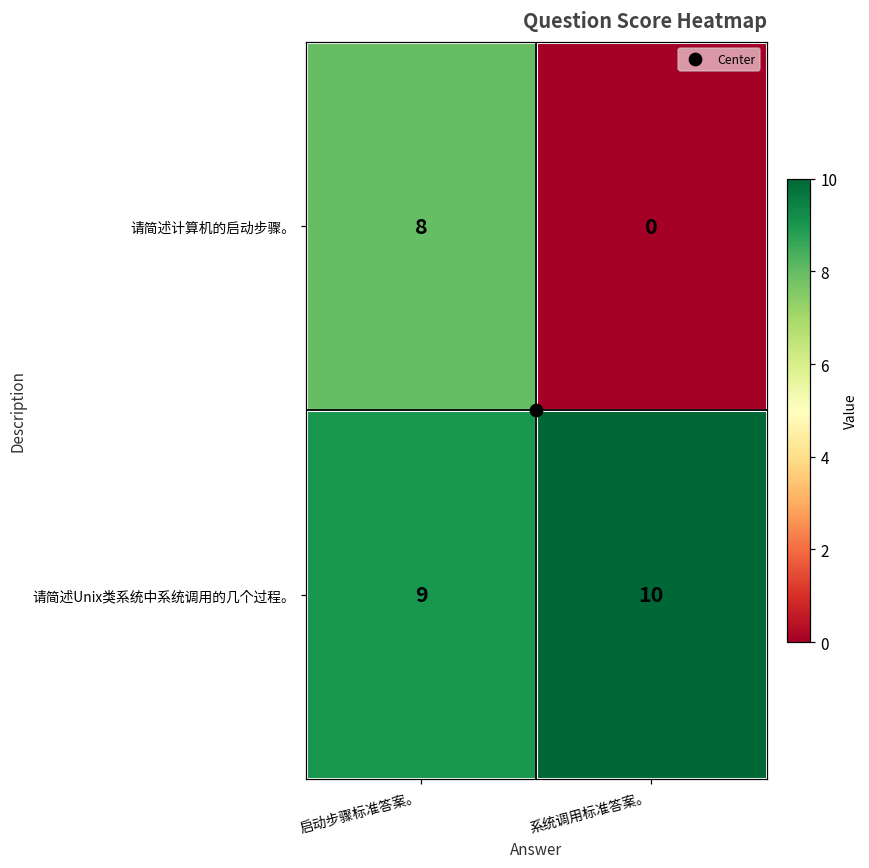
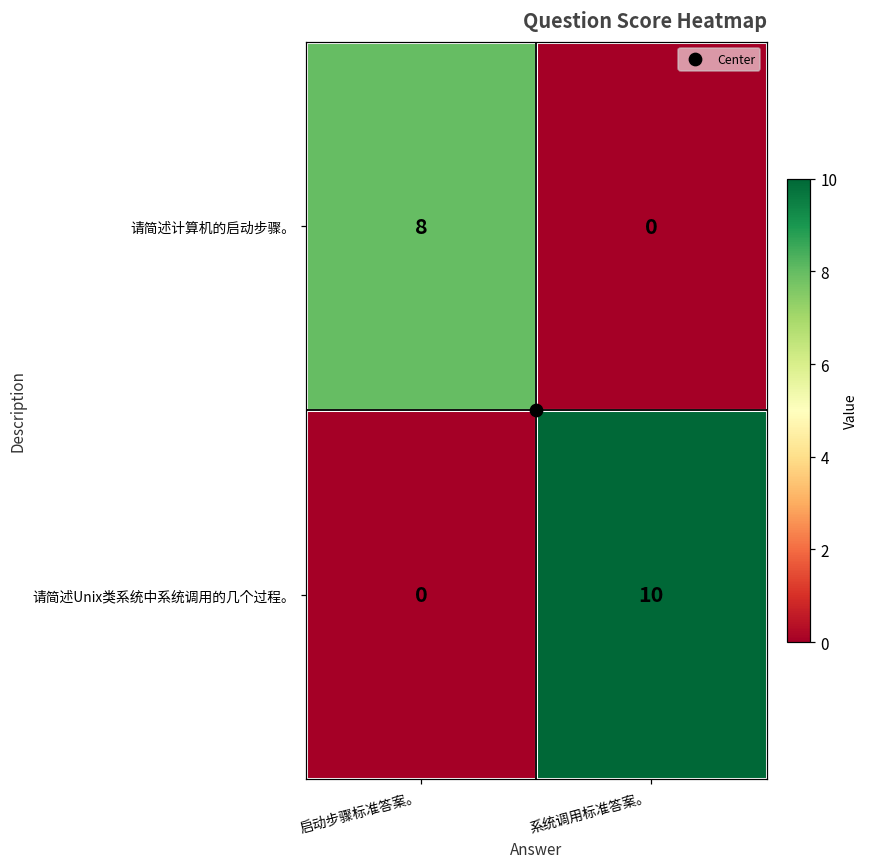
请简述Unix类系统中系统调用的几个过程。, 启动步骤标准答案。: 9 -> 0
